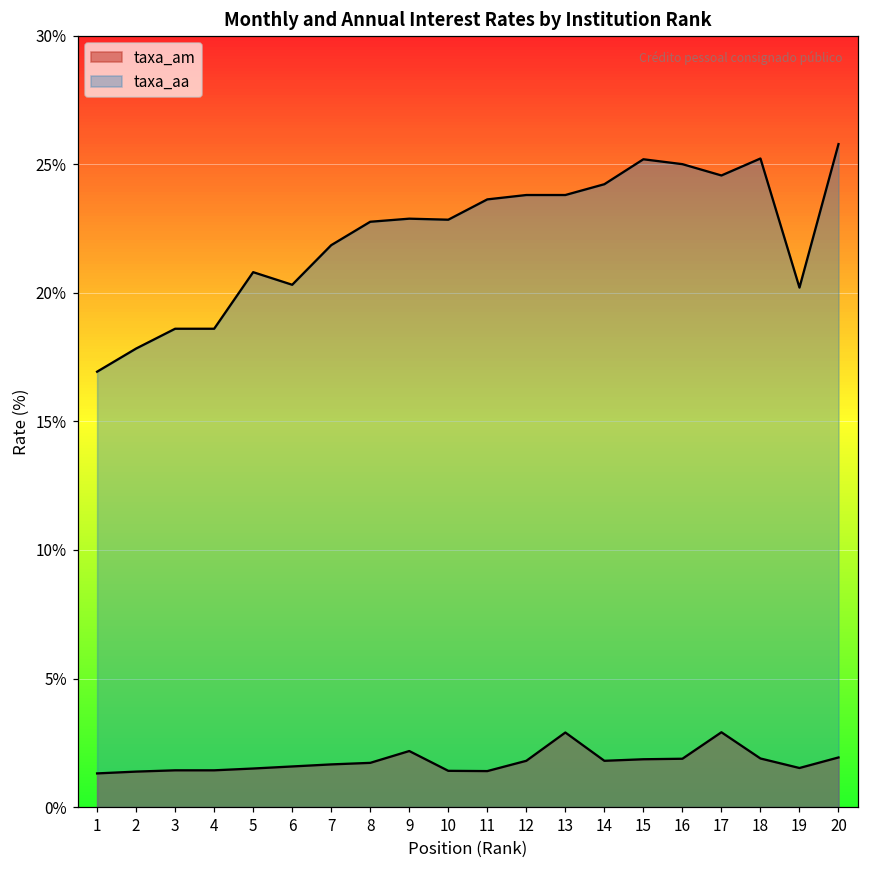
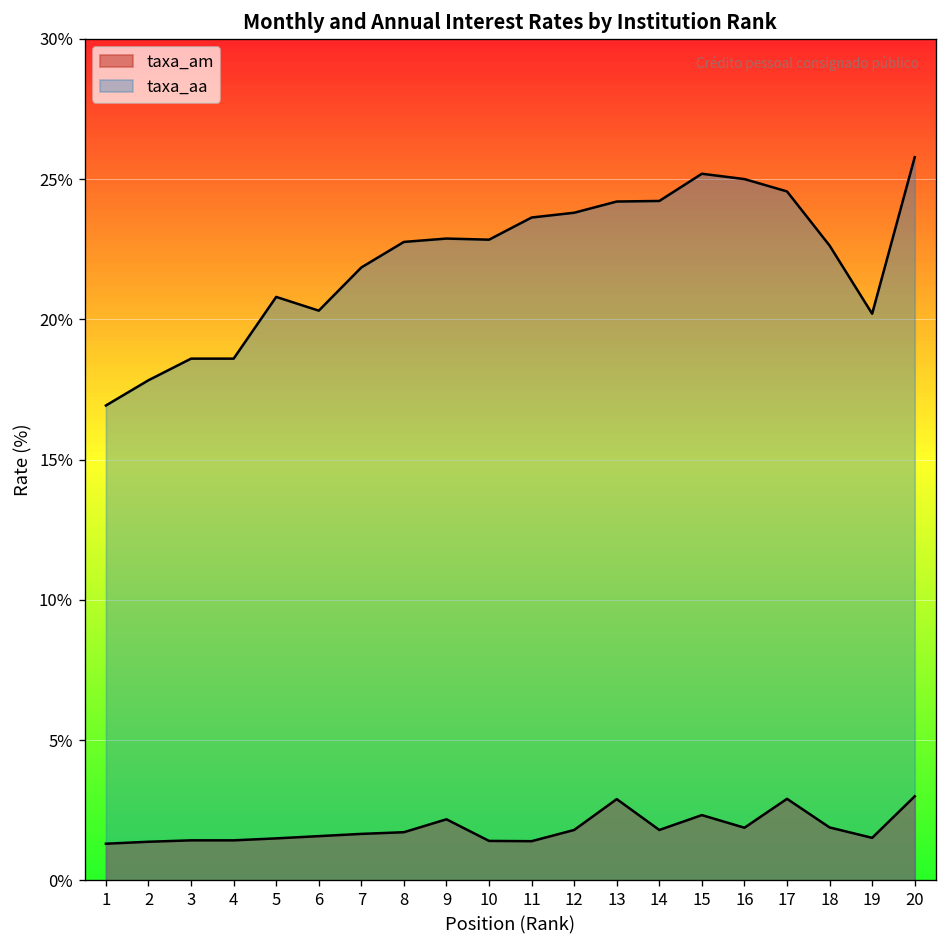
taxa_aa, 13: 23.8% -> 24.2%
taxa_am, 15: 1.9% -> 2.3%
taxa_aa, 18: 25.2% -> 22.6%
taxa_am, 20: 1.9% -> 3.0%
